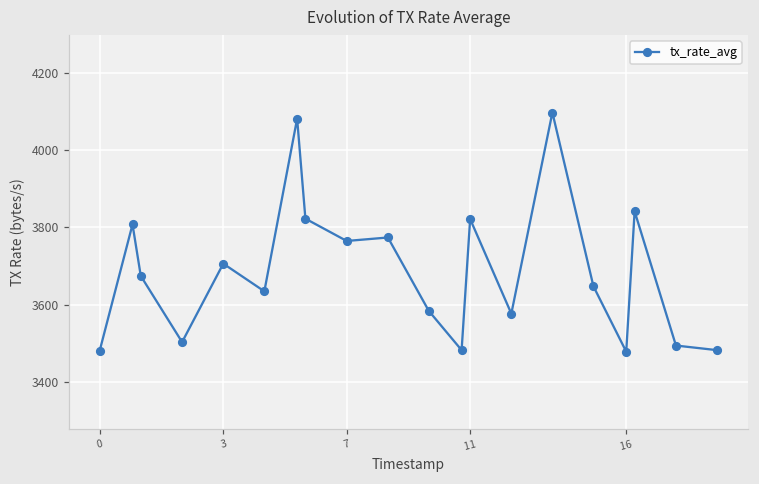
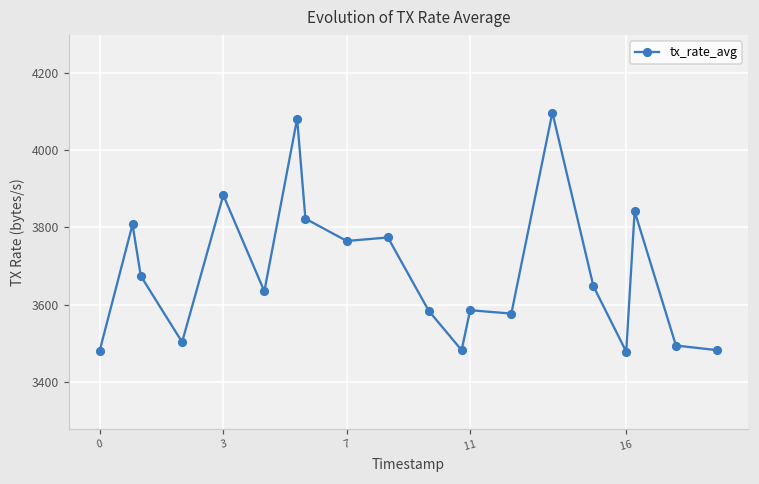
3: 3710 -> 3880
11: 3820 -> 3590
